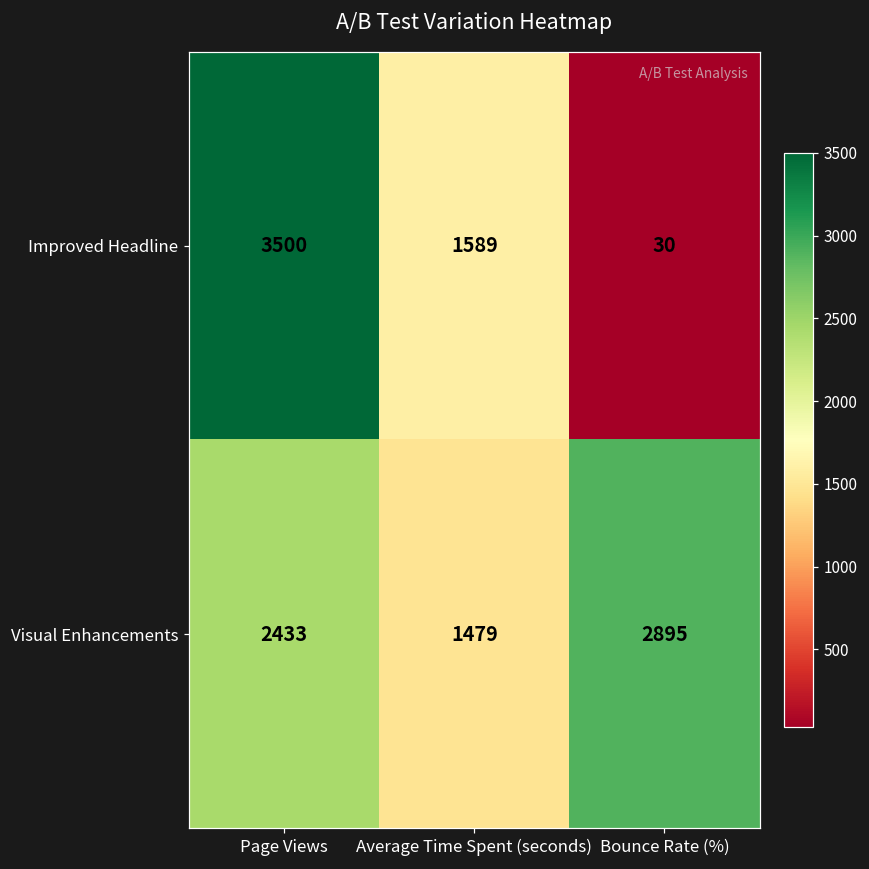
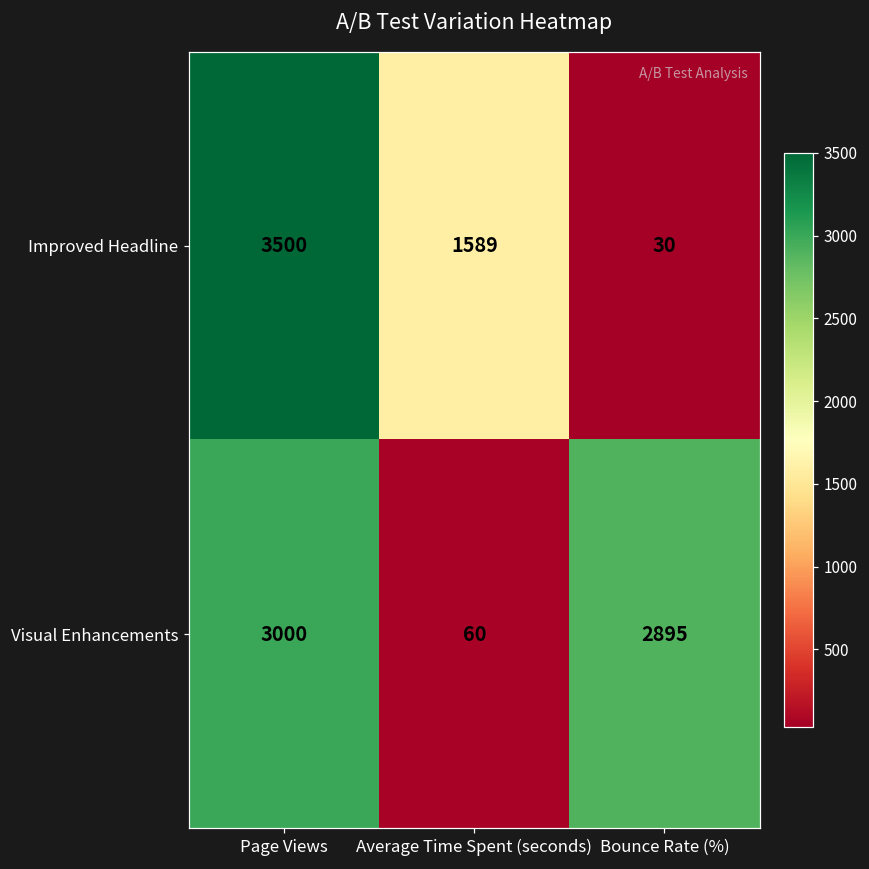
Visual Enhancements, Page Views: 2433 -> 3000
Visual Enhancements, Average Time Spent (seconds): 1479 -> 60
